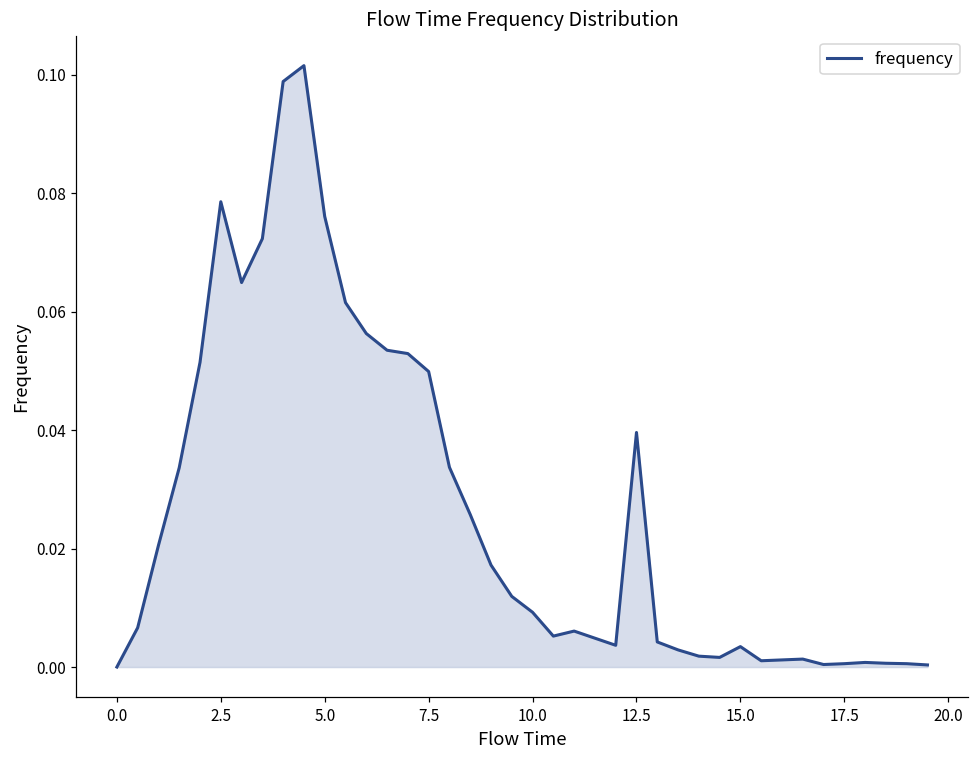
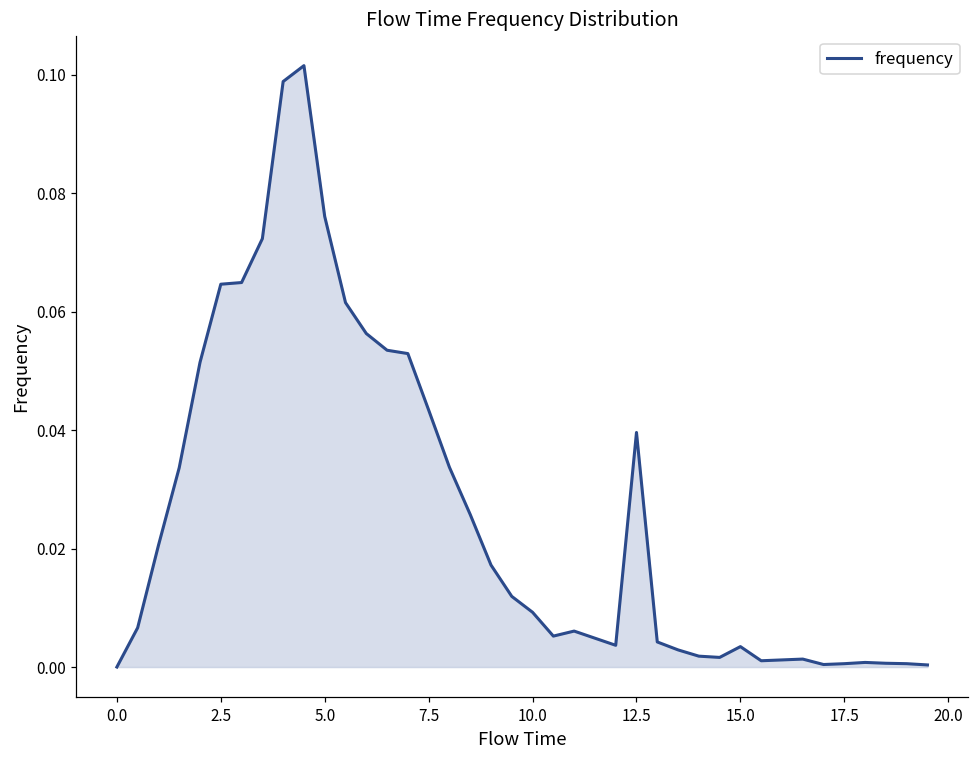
2.5: 0.079 -> 0.065
7.5: 0.050 -> 0.043
